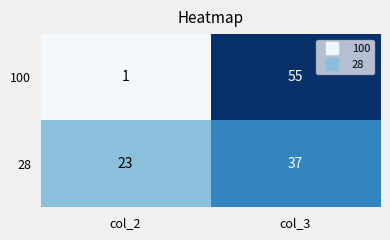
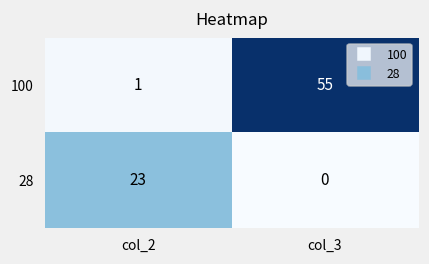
28, col_3: 37 -> 0
